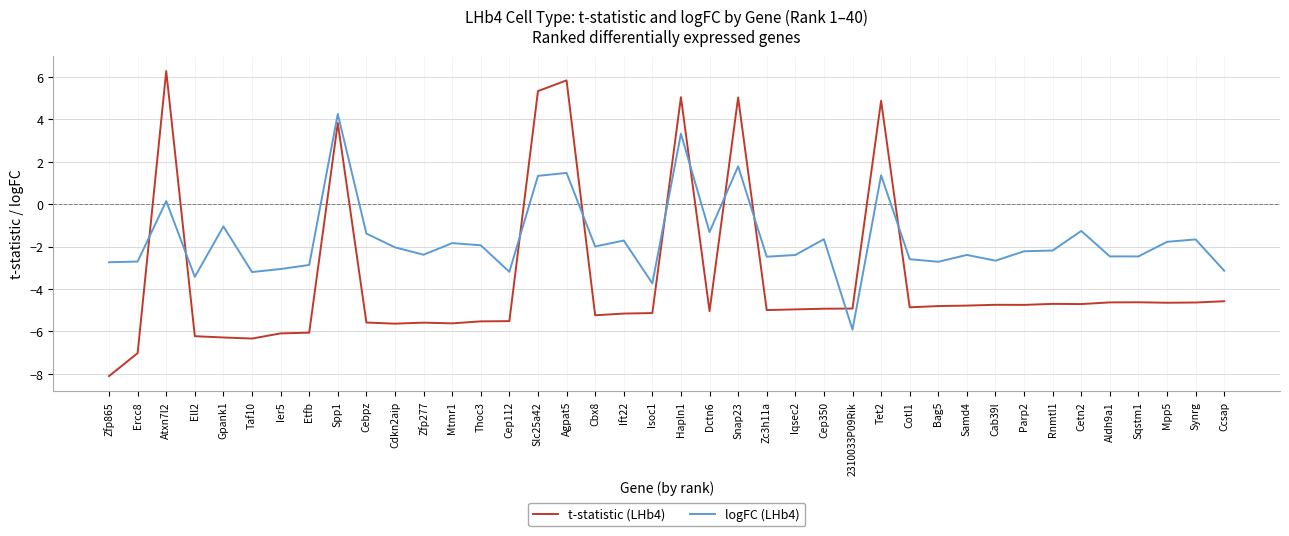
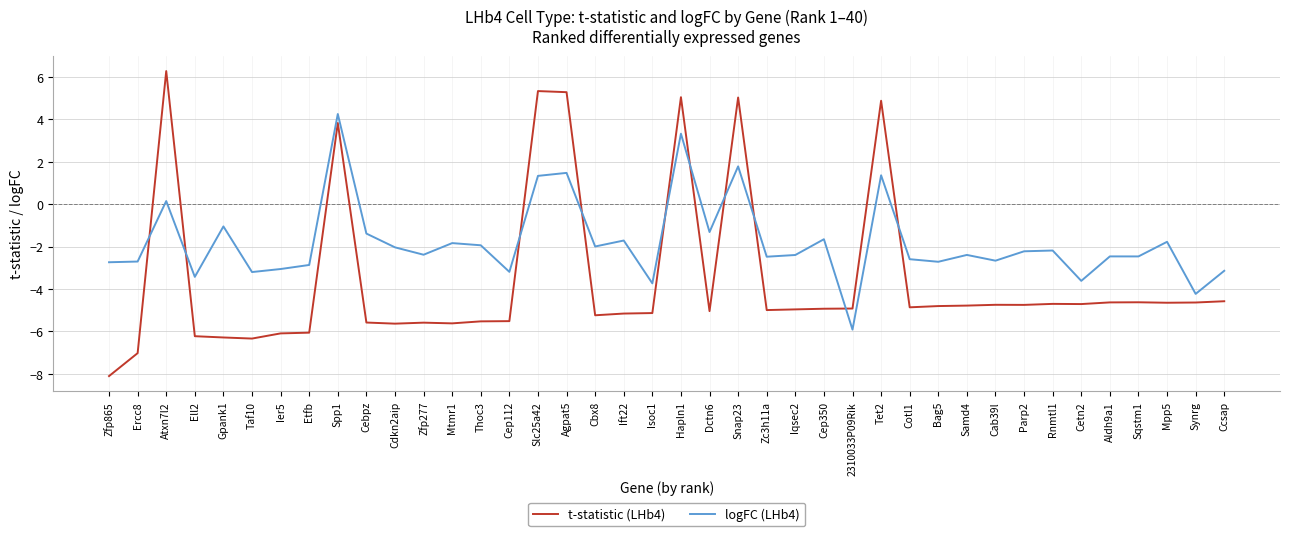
t-statistic (LHb4), Agpat5: 5.8 -> 5.3
logFC (LHb4), Cetn2: -1.3 -> -3.6
logFC (LHb4), Synrg: -1.7 -> -4.2
